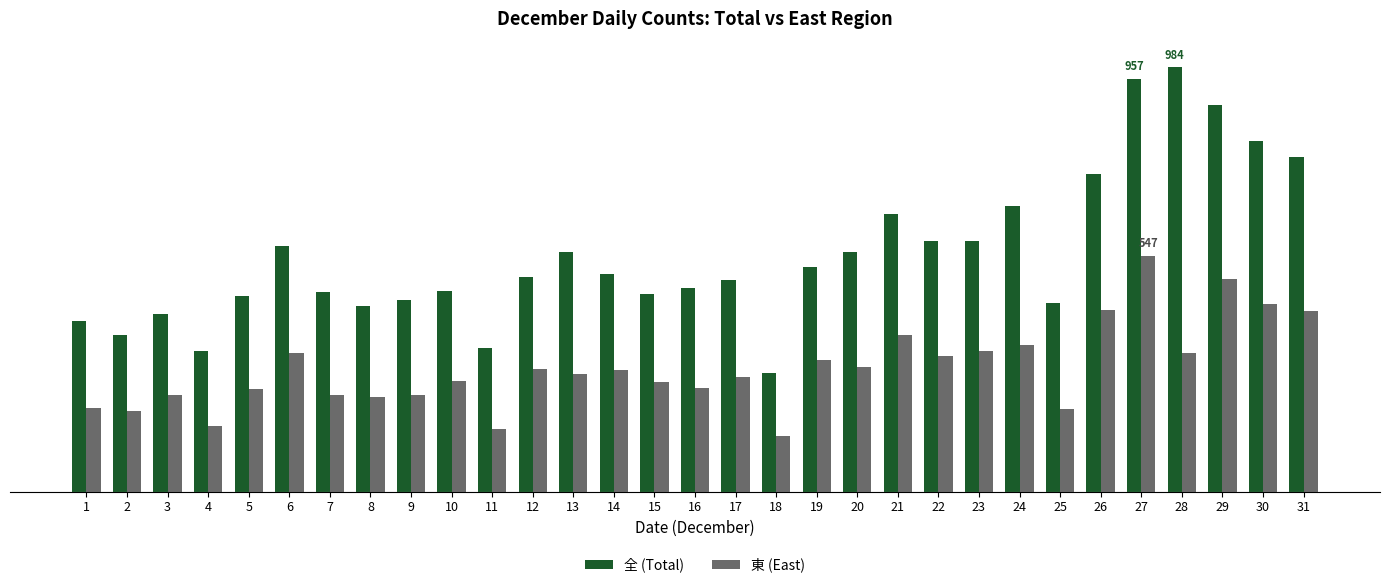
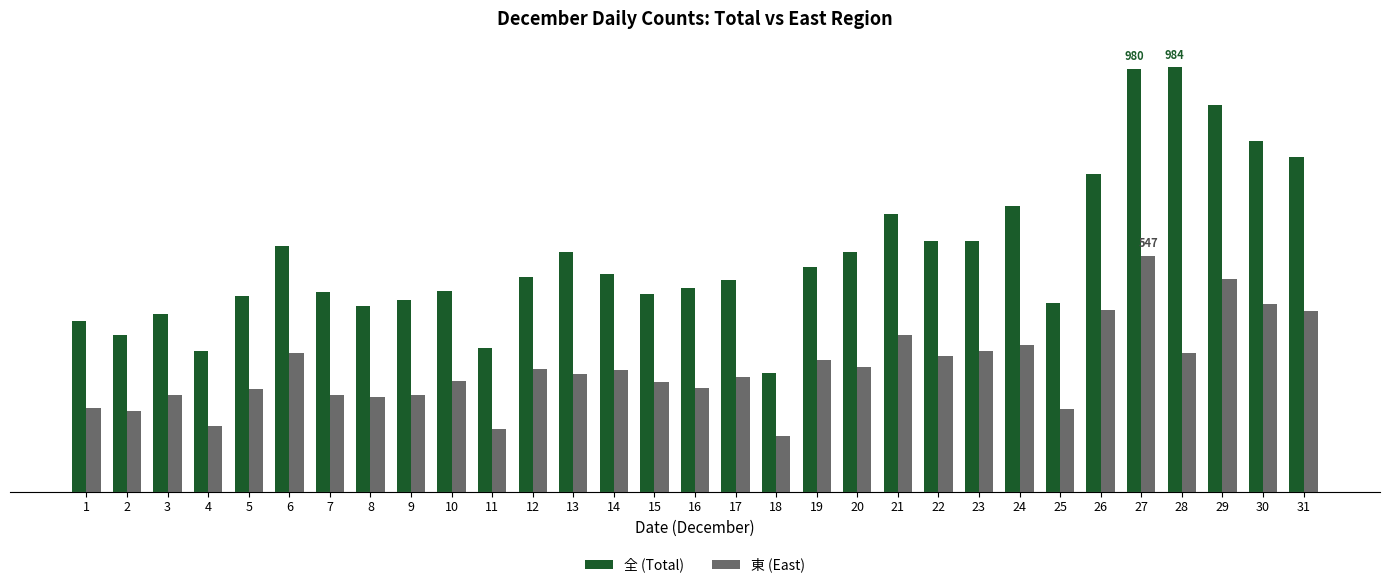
全 (Total), 27: 957 -> 980
